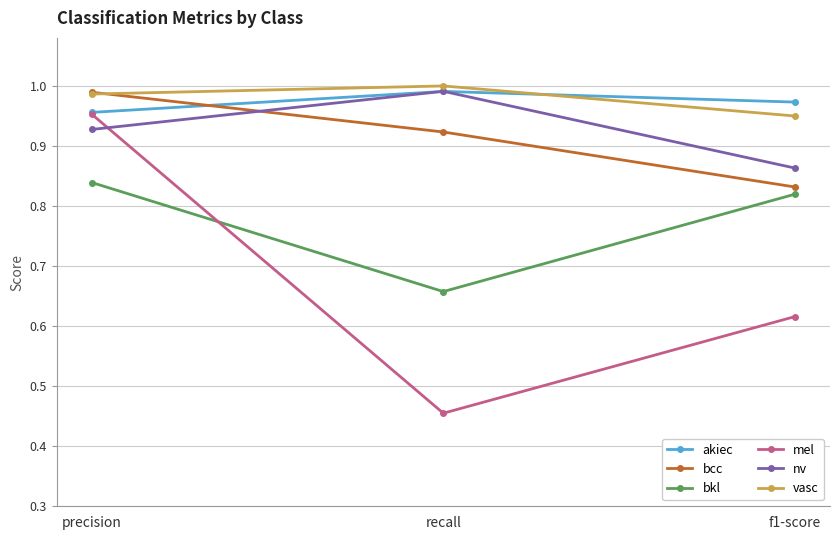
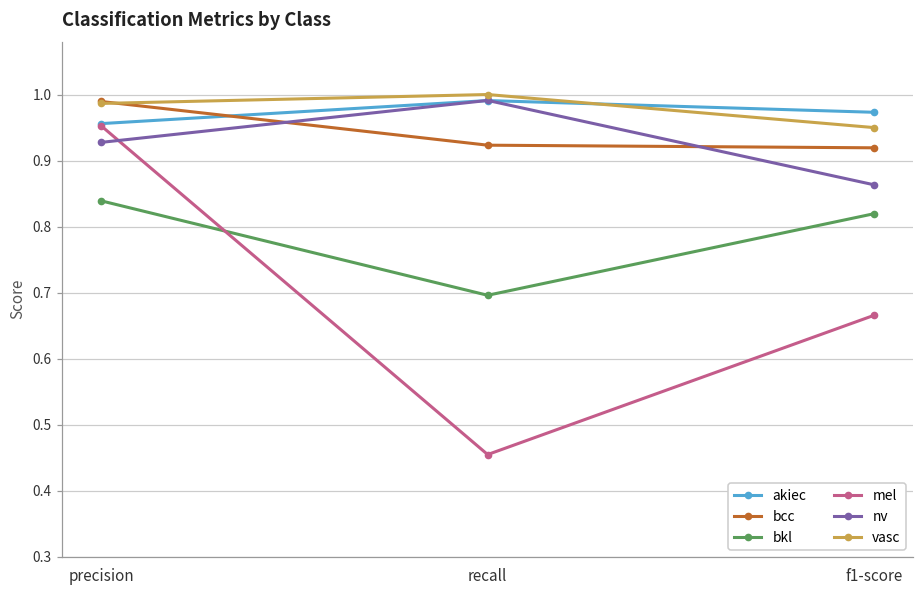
bkl, recall: 0.66 -> 0.70
bcc, f1-score: 0.83 -> 0.92
mel, f1-score: 0.62 -> 0.67
